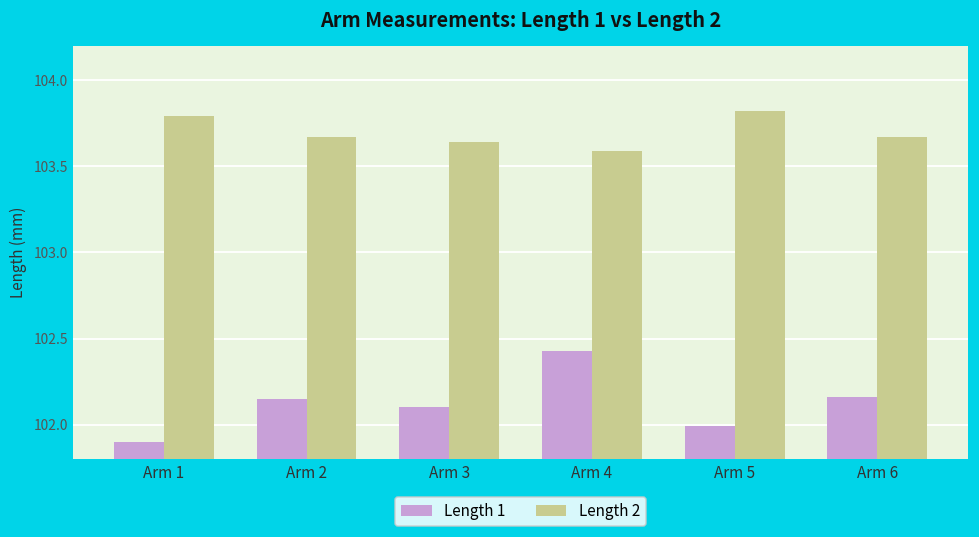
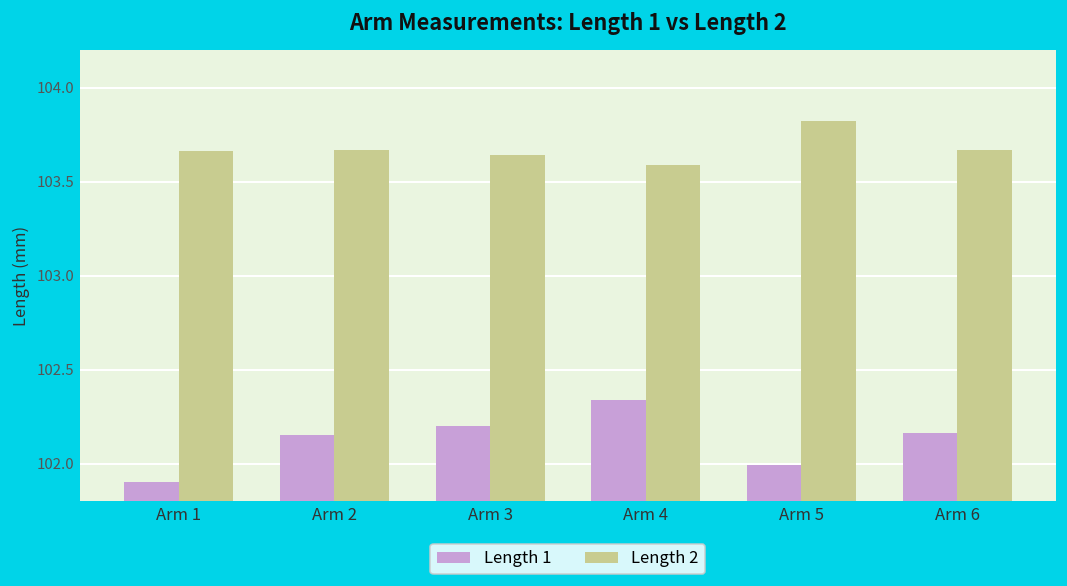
Length 2, Arm 1: 103.79 -> 103.66
Length 1, Arm 3: 102.1 -> 102.2
Length 1, Arm 4: 102.43 -> 102.34
